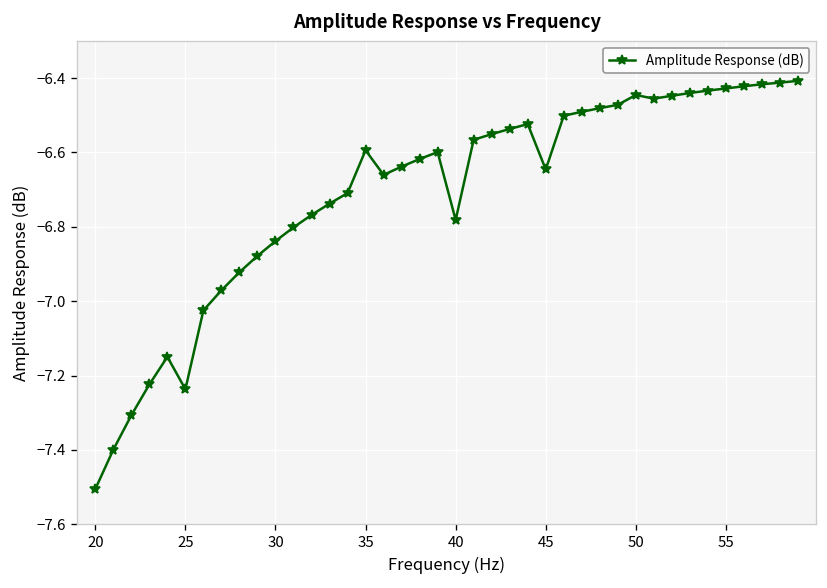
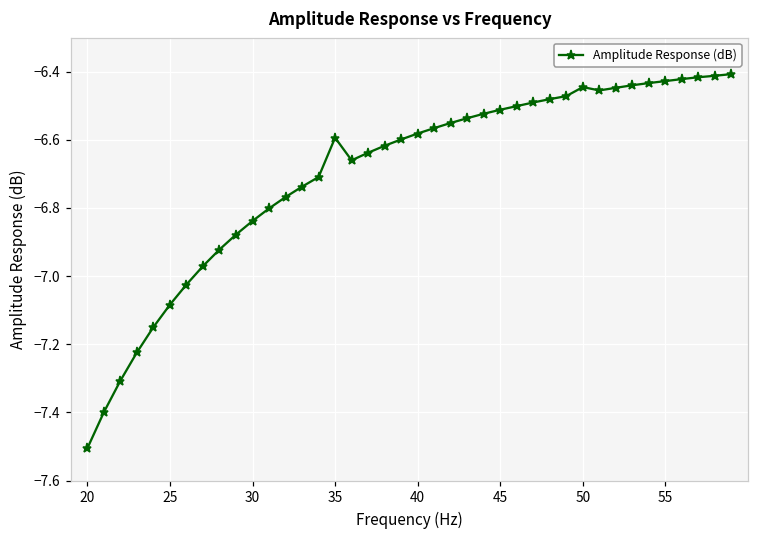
25: -7.24 -> -7.08
40: -6.78 -> -6.58
45: -6.65 -> -6.51
